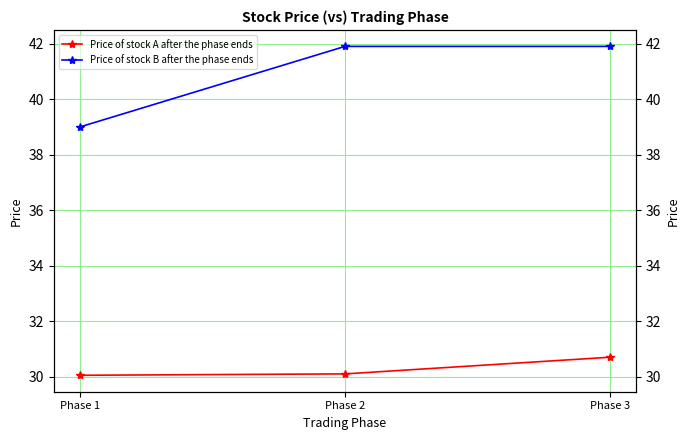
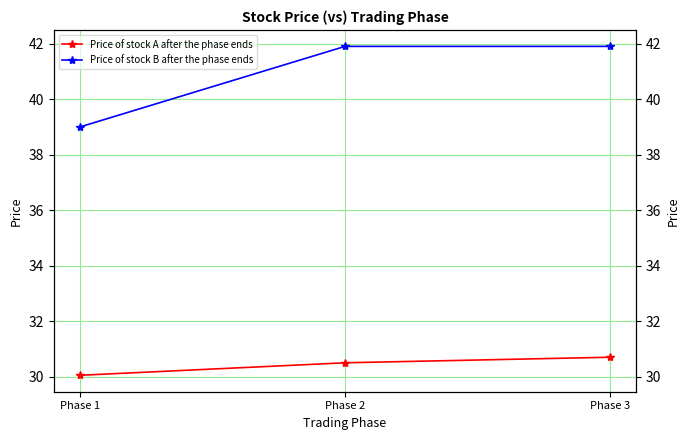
Price of stock A after the phase ends, Phase 2: 30.1 -> 30.5
